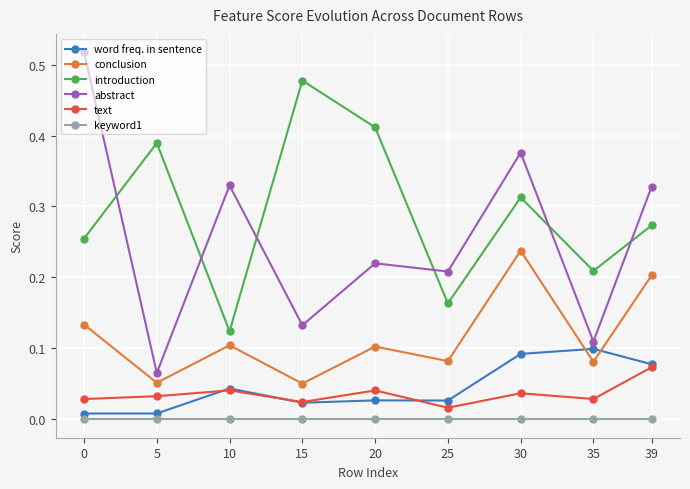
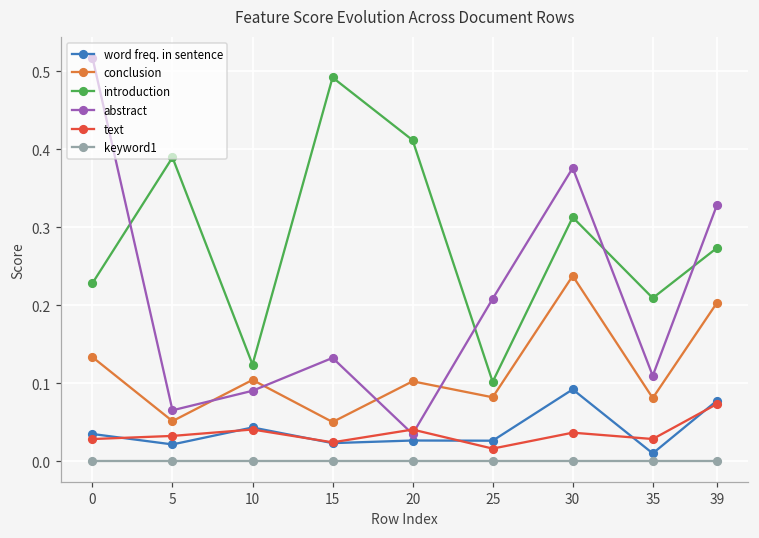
word freq. in sentence, 0: 0.01 -> 0.04
introduction, 0: 0.25 -> 0.23
word freq. in sentence, 5: 0.01 -> 0.02
abstract, 10: 0.33 -> 0.09
introduction, 15: 0.48 -> 0.49
abstract, 20: 0.22 -> 0.04
introduction, 25: 0.16 -> 0.10
word freq. in sentence, 35: 0.10 -> 0.01
